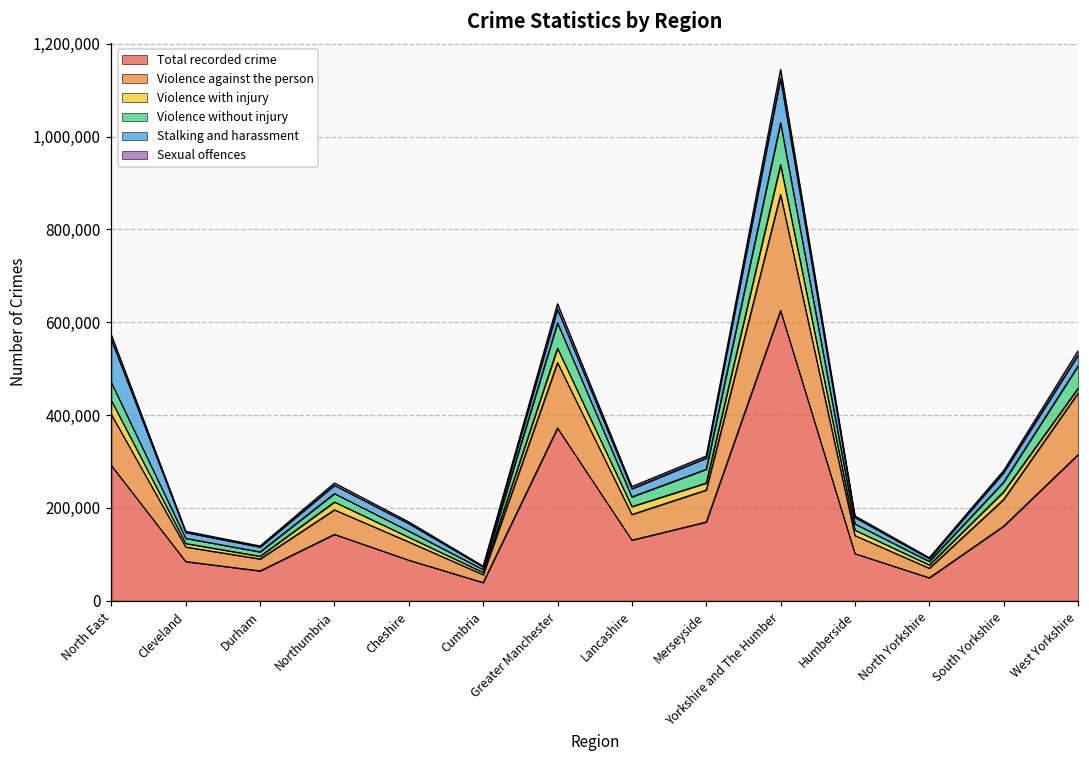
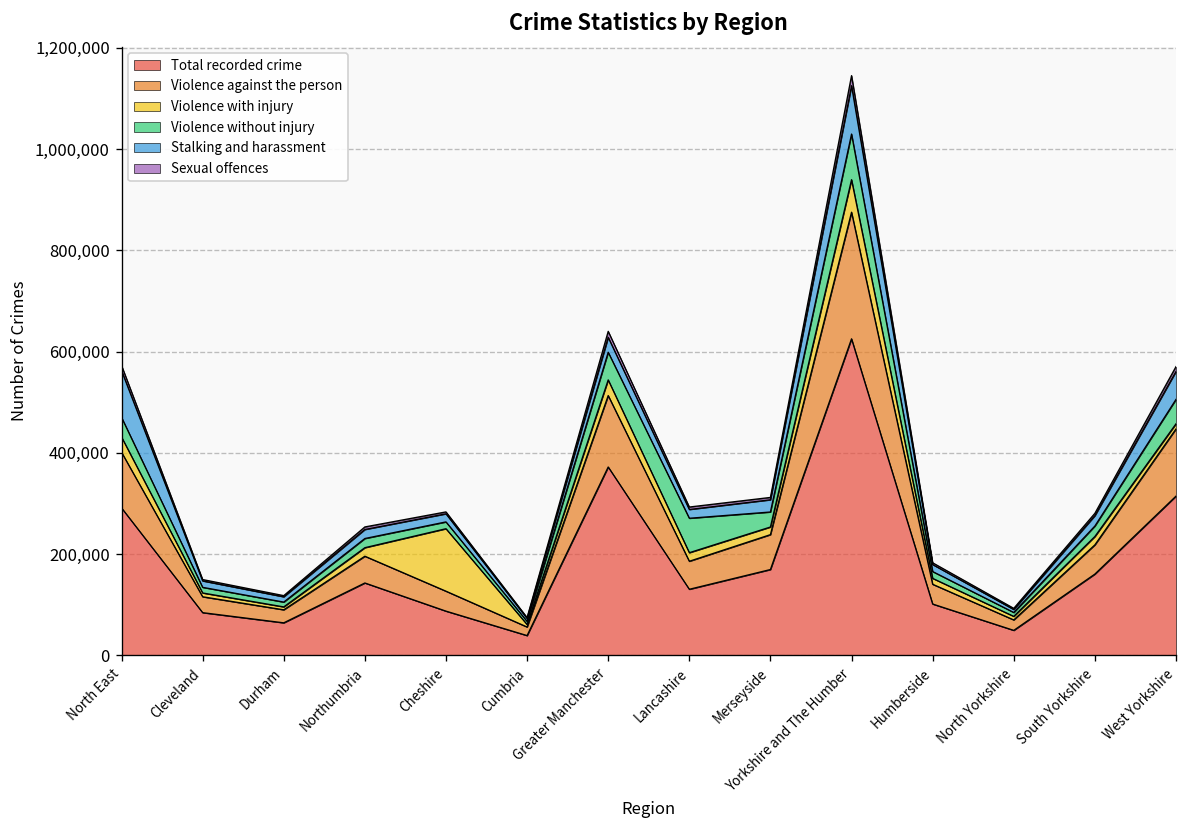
Violence with injury, Cheshire: 10,000 -> 120,000
Violence without injury, Lancashire: 20,000 -> 70,000
Stalking and harassment, West Yorkshire: 20,000 -> 60,000
